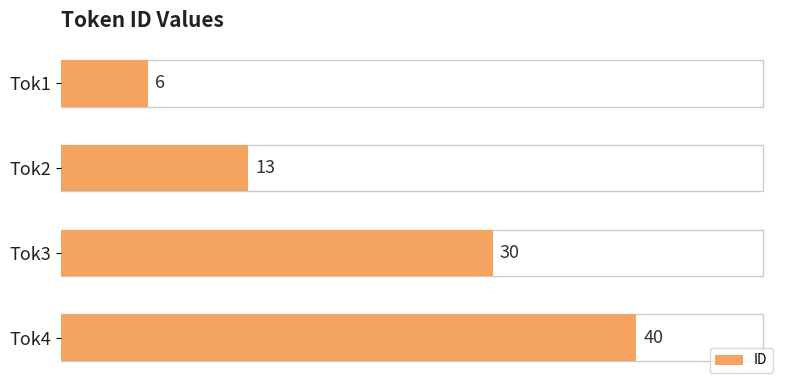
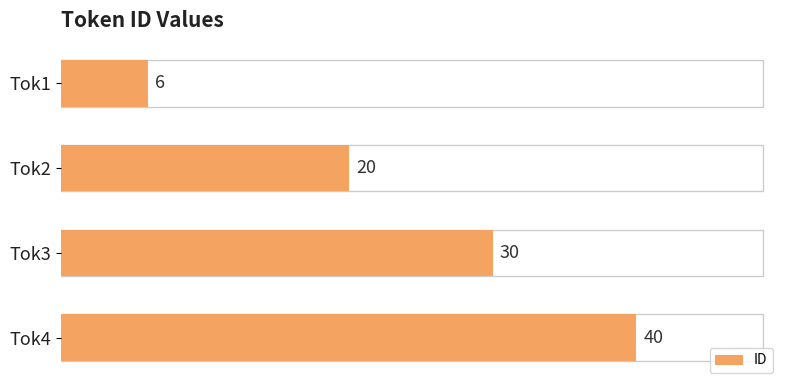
Tok2: 13 -> 20
